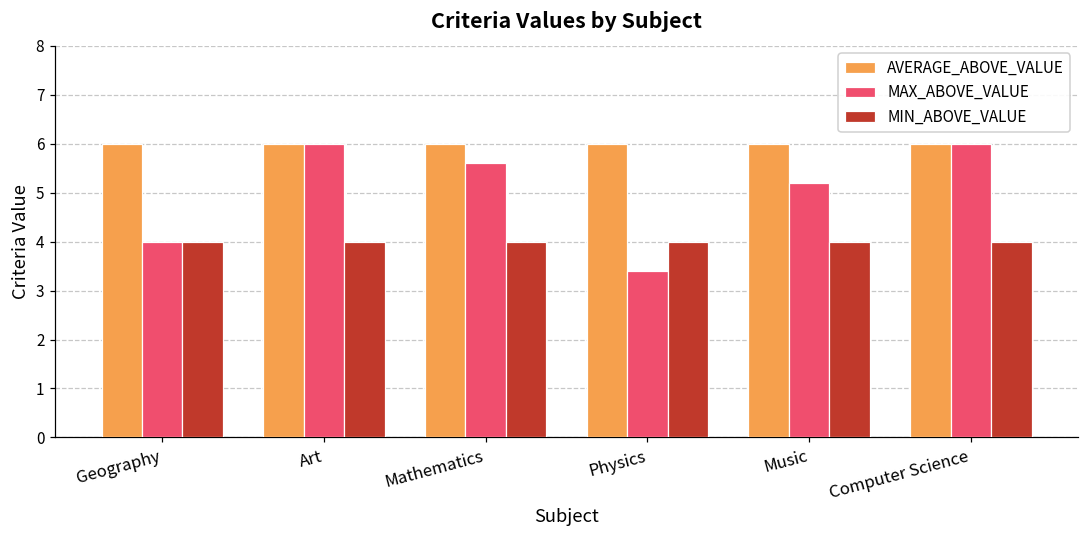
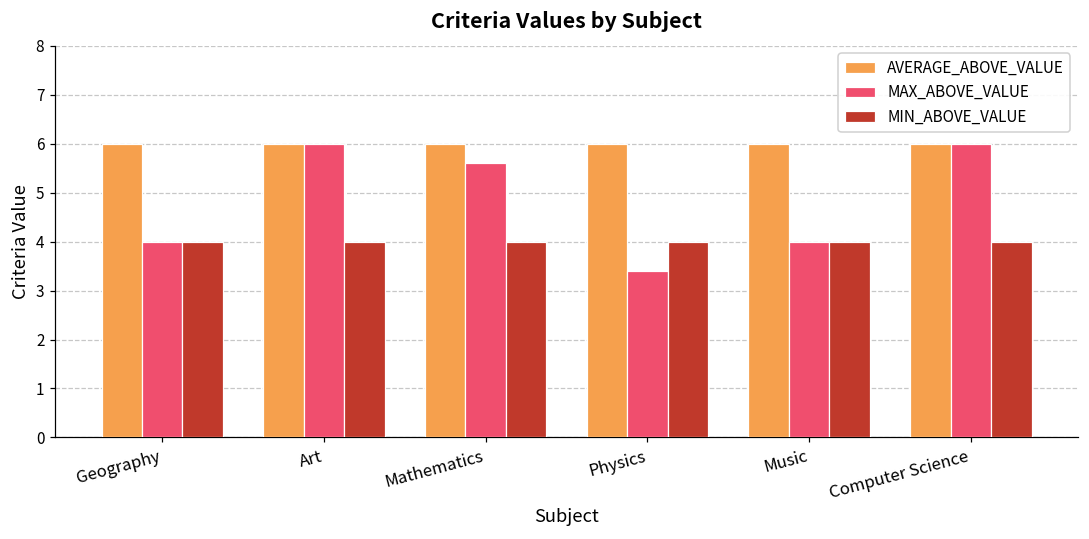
MAX_ABOVE_VALUE, Music: 5.2 -> 4.0
